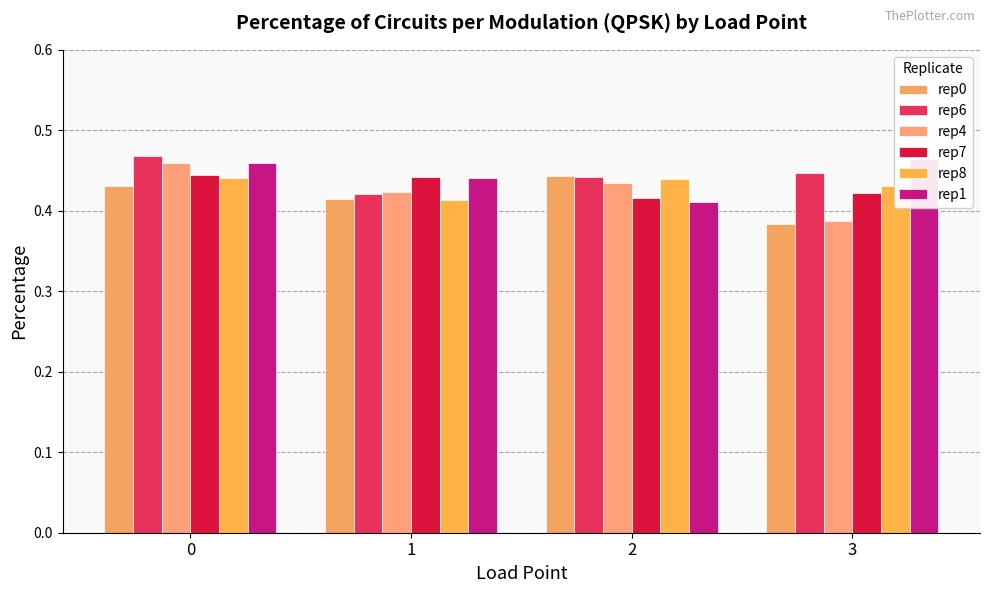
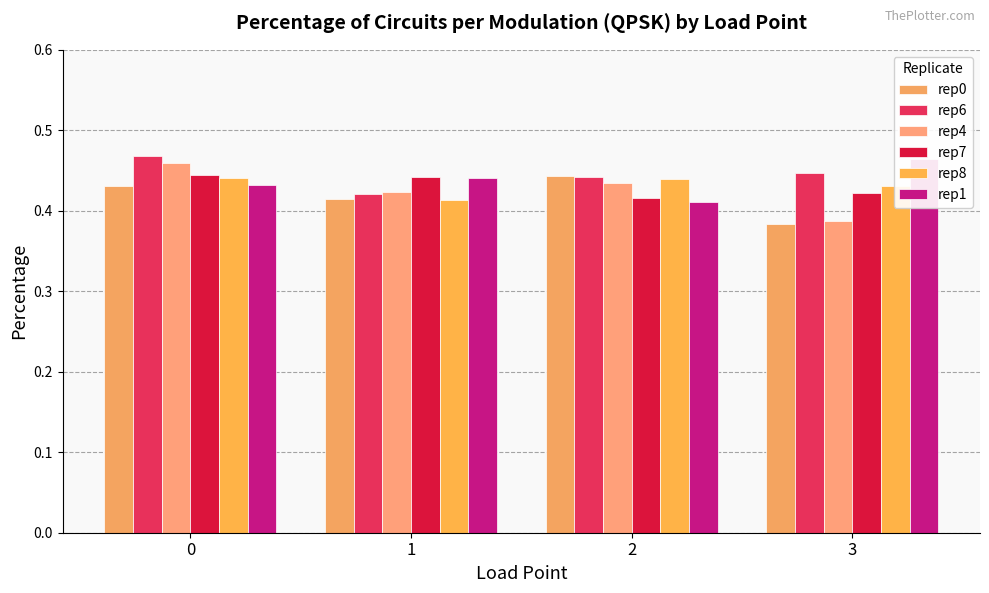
rep1, 0: 0.46 -> 0.43
